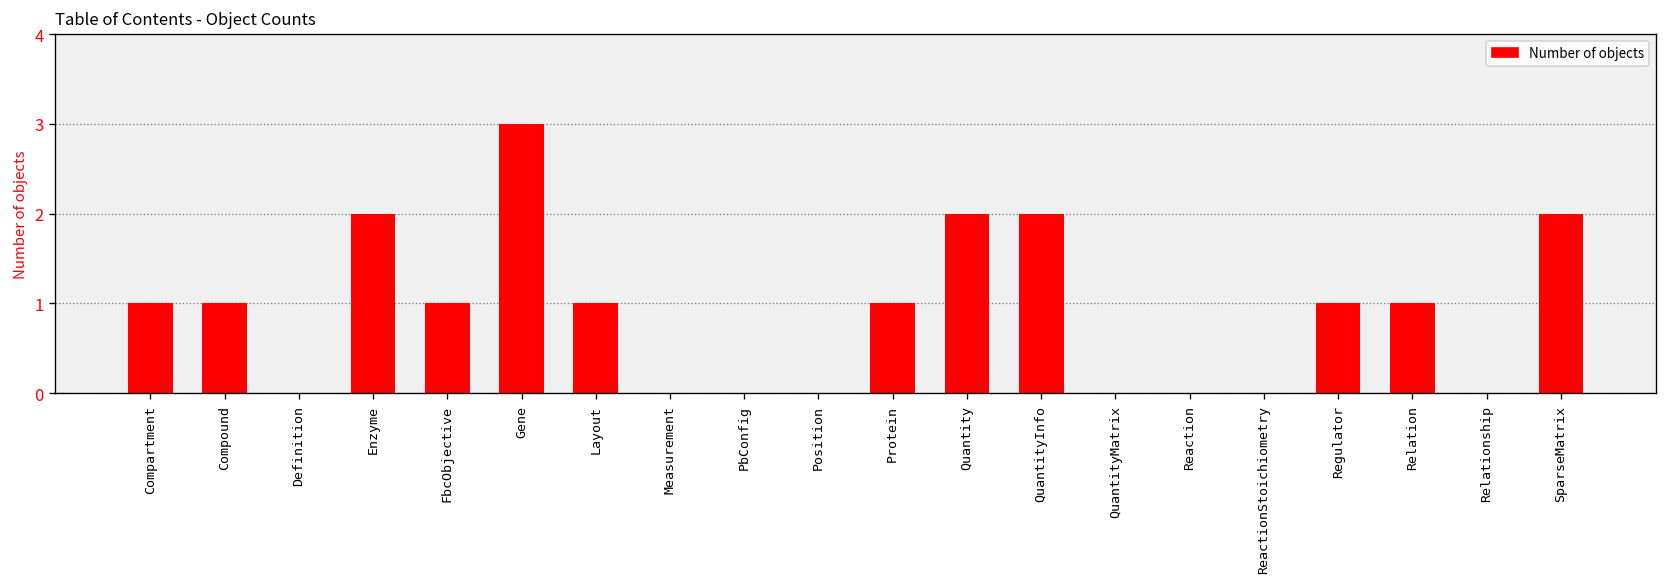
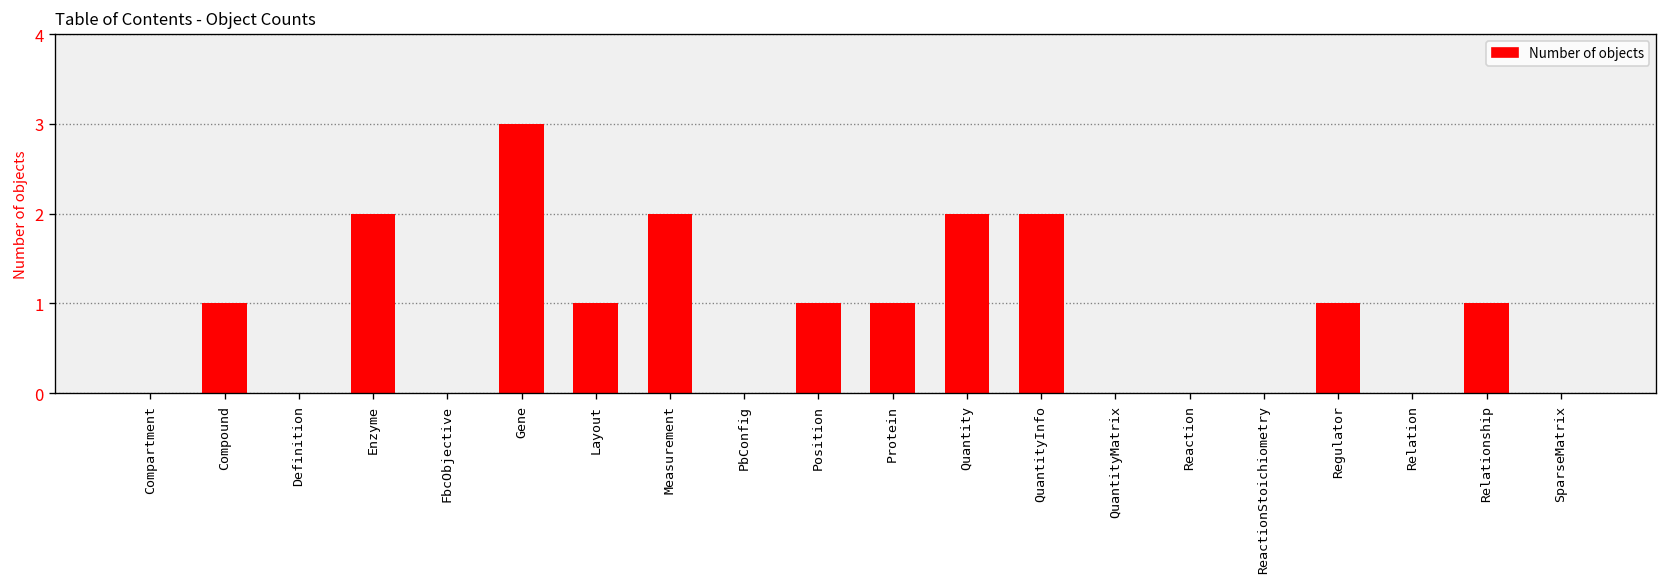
Compartment: 1 -> 0
FbcObjective: 1 -> 0
Measurement: 0 -> 2
Position: 0 -> 1
Relation: 1 -> 0
Relationship: 0 -> 1
SparseMatrix: 2 -> 0
